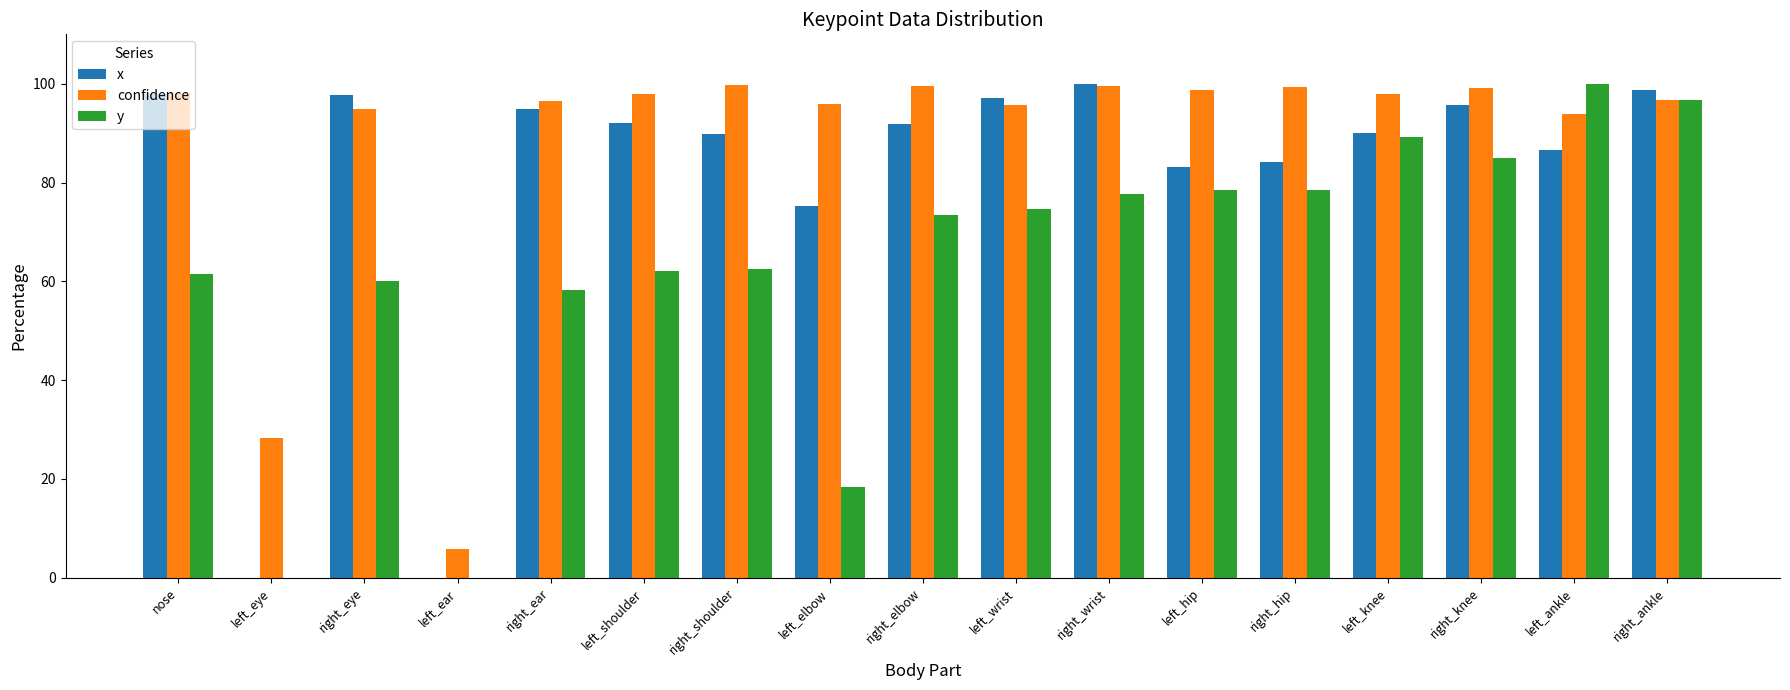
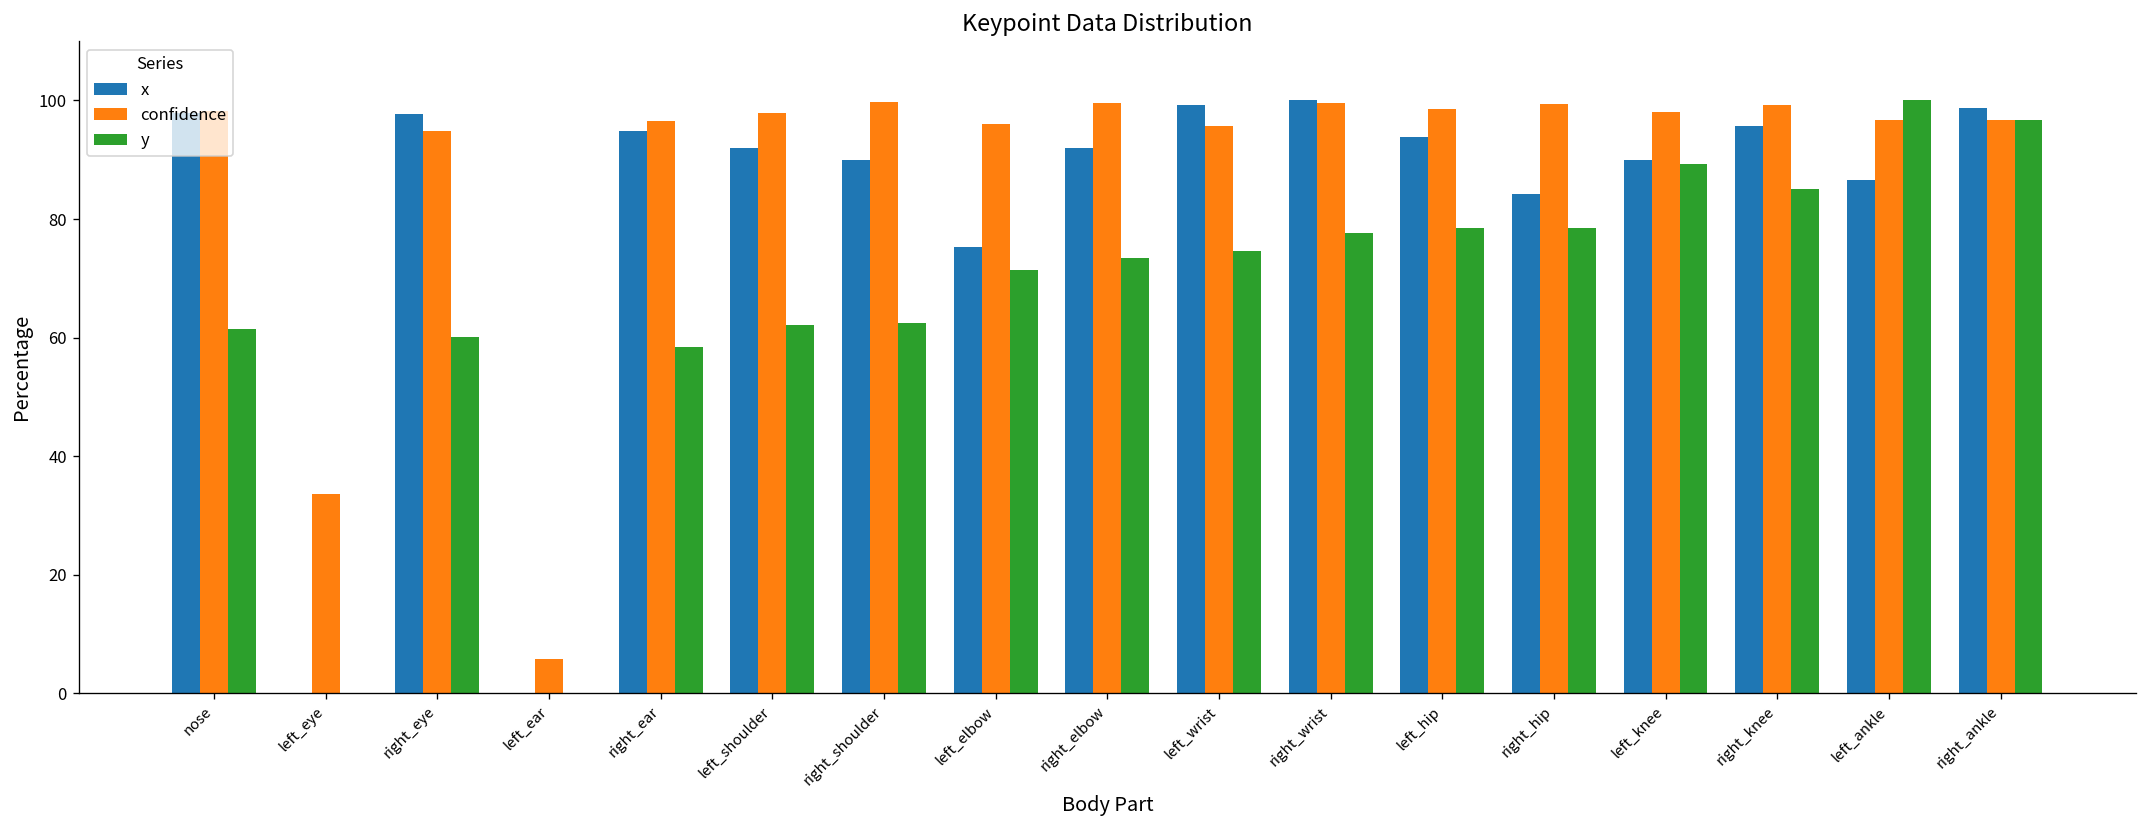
confidence, left_eye: 28 -> 34
y, left_elbow: 18 -> 71
x, left_wrist: 97 -> 99
x, left_hip: 83 -> 94
confidence, left_ankle: 94 -> 97
